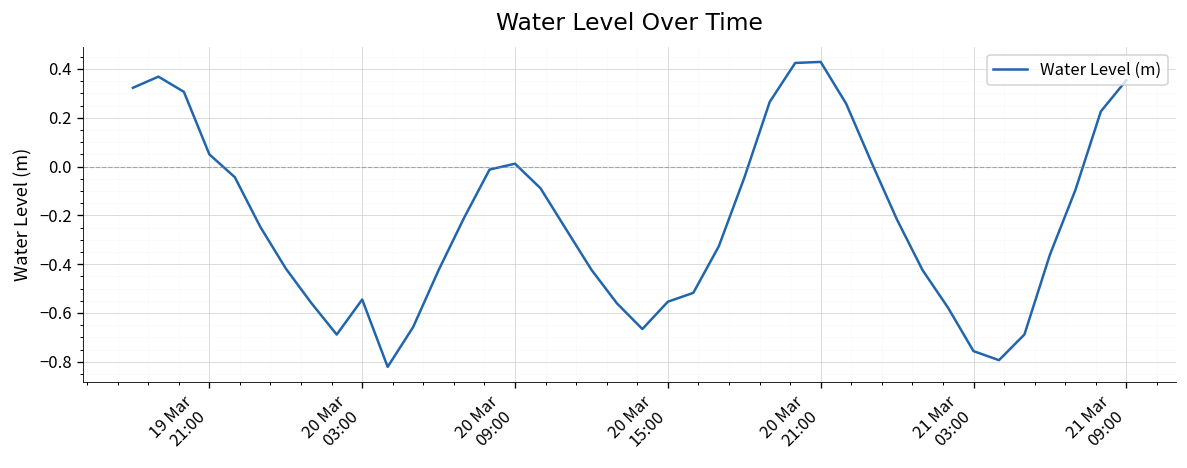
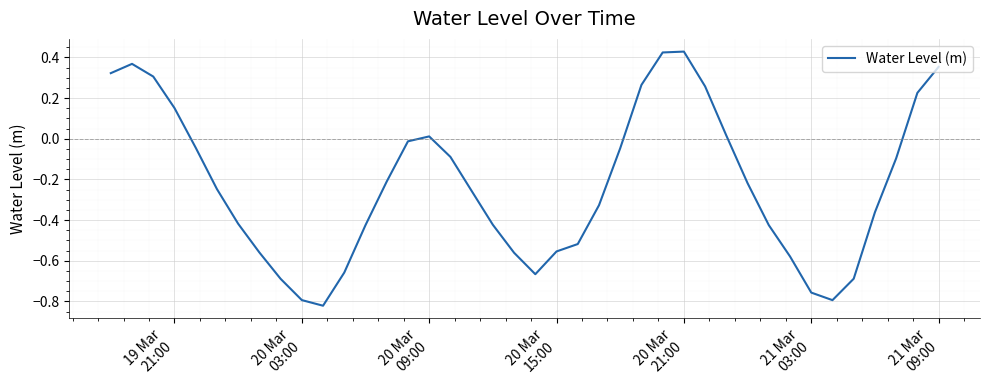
19 Mar 21:00: 0.05 -> 0.15
20 Mar 03:00: -0.54 -> -0.79
